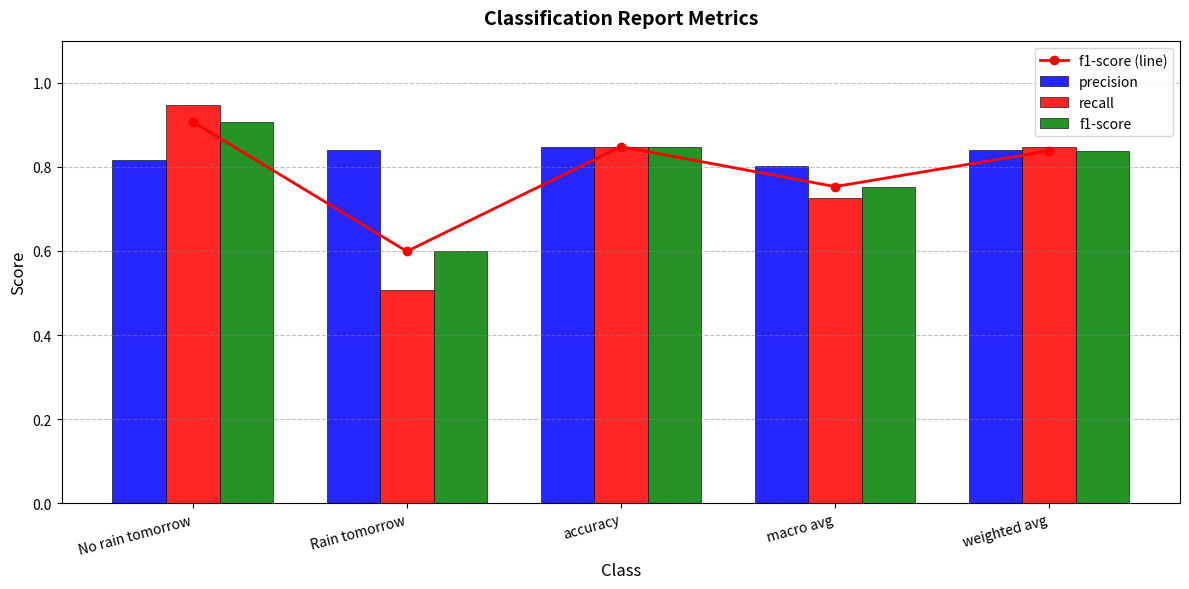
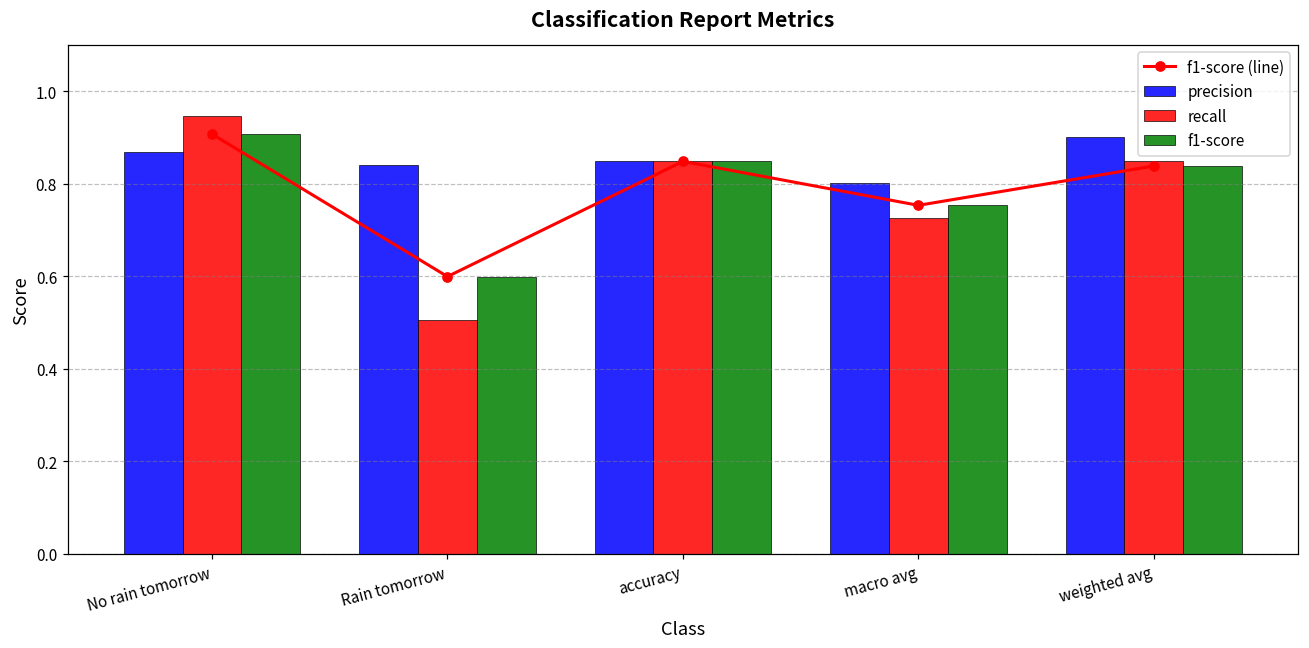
precision, No rain tomorrow: 0.82 -> 0.87
precision, weighted avg: 0.84 -> 0.90
